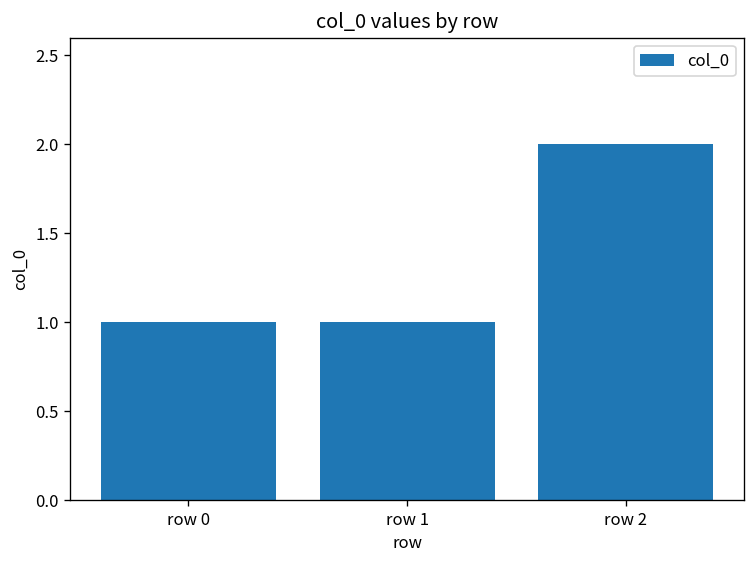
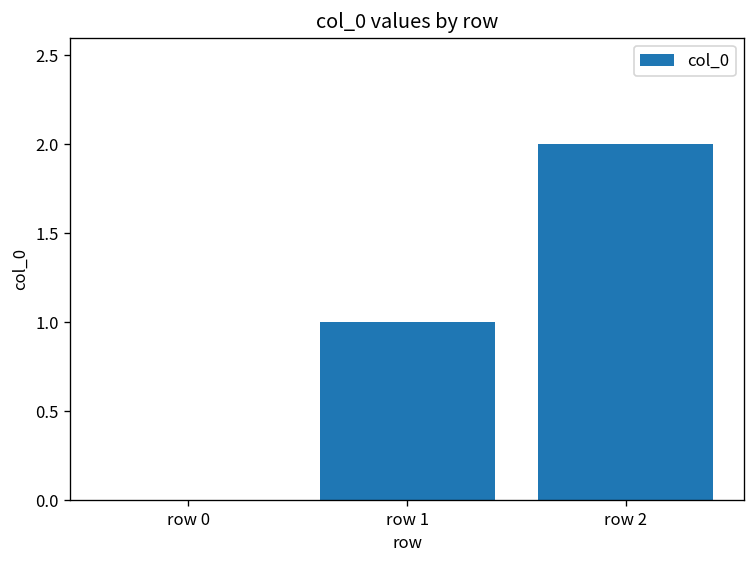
row 0: 1 -> 0
